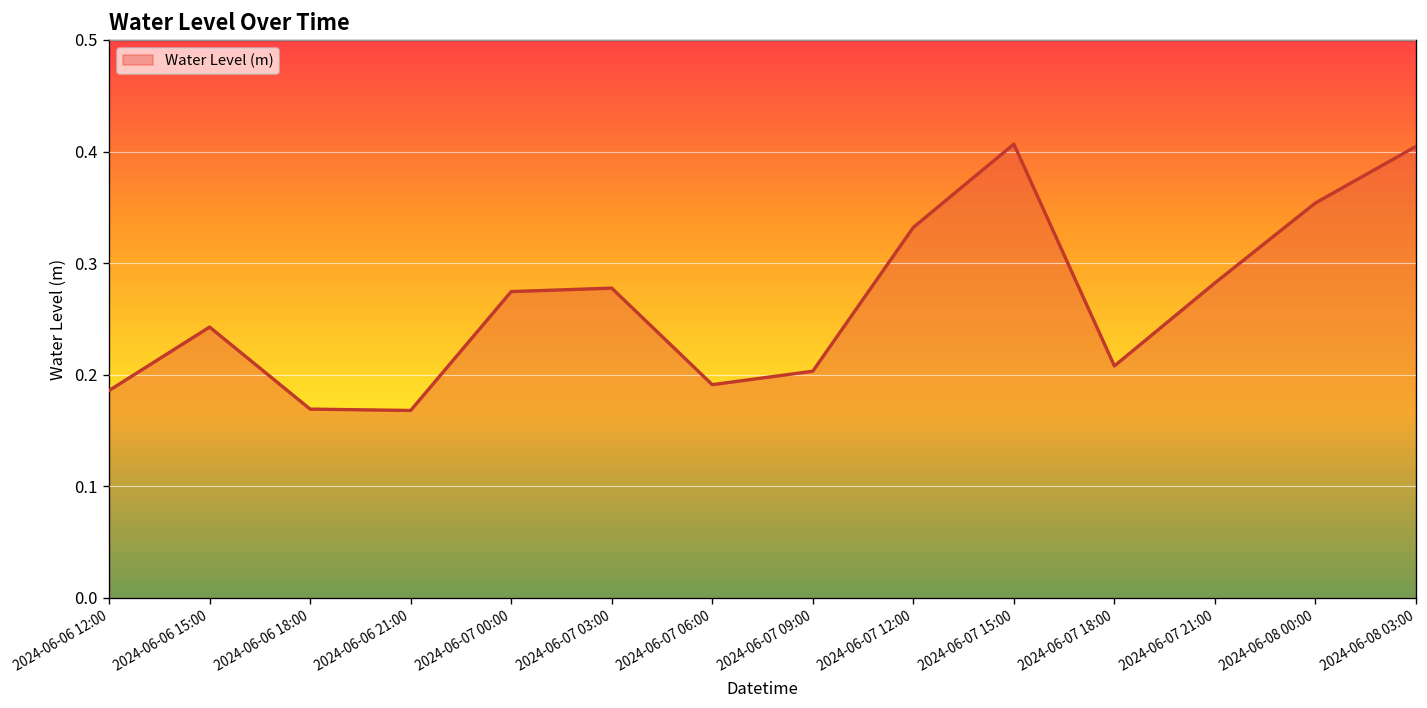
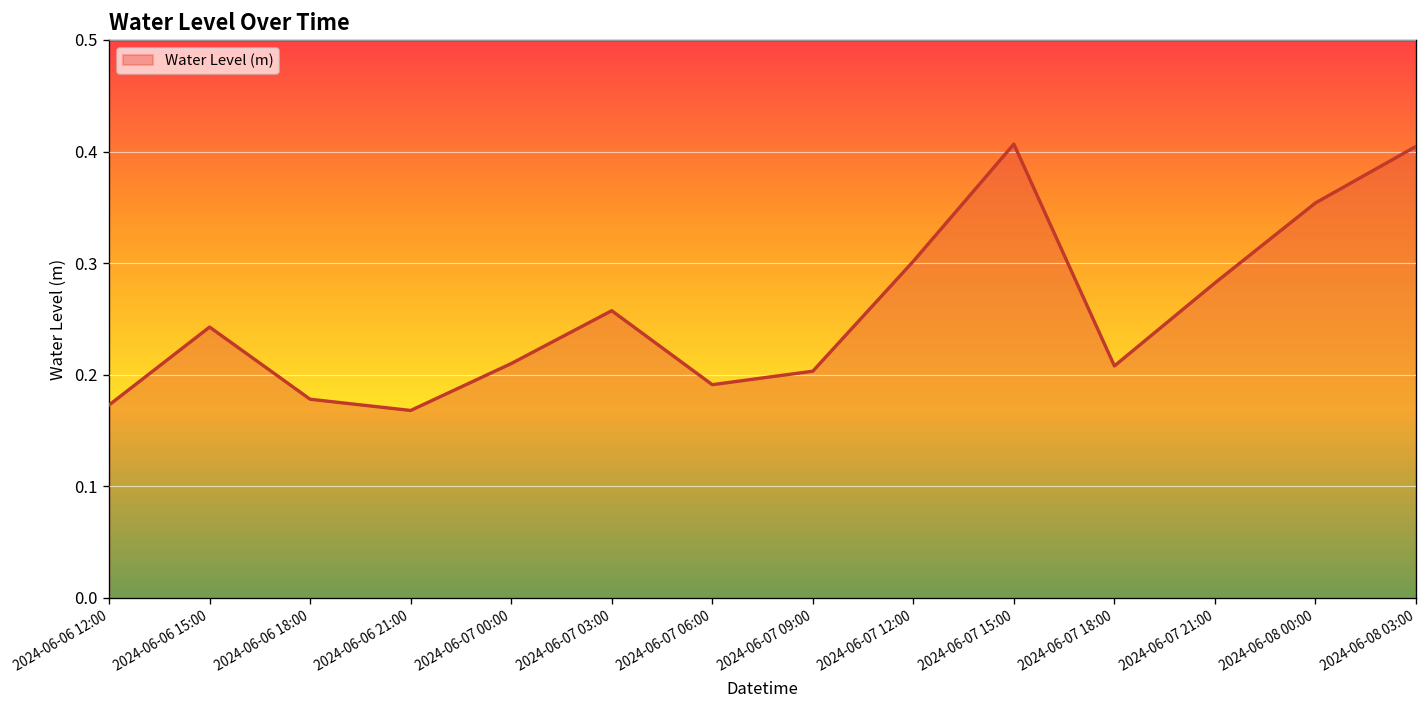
2024-06-06 12:00: 0.19 -> 0.17
2024-06-06 18:00: 0.17 -> 0.18
2024-06-07 00:00: 0.27 -> 0.21
2024-06-07 03:00: 0.28 -> 0.26
2024-06-07 12:00: 0.33 -> 0.30
